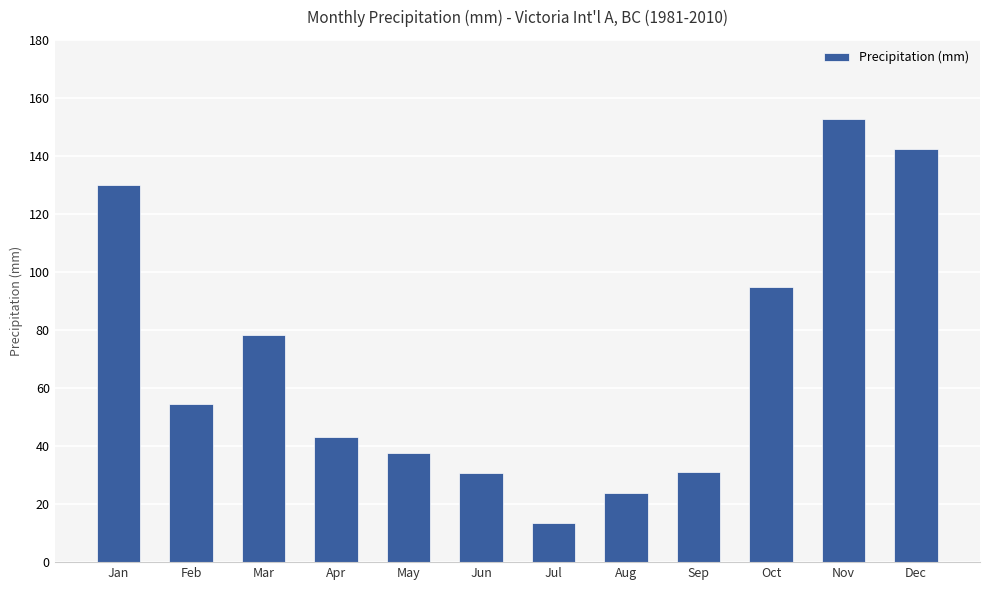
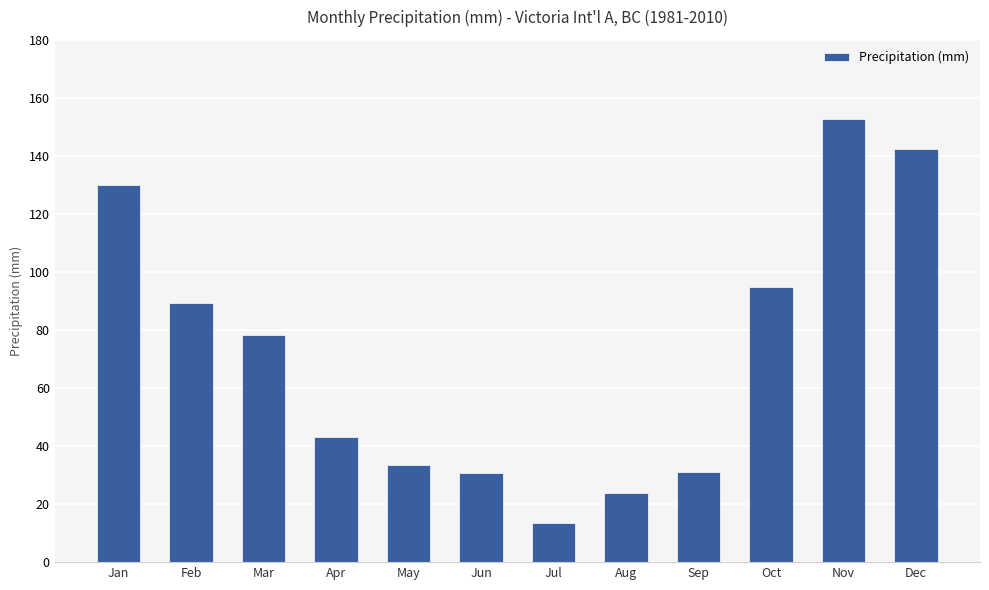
Feb: 54 -> 89
May: 38 -> 34
